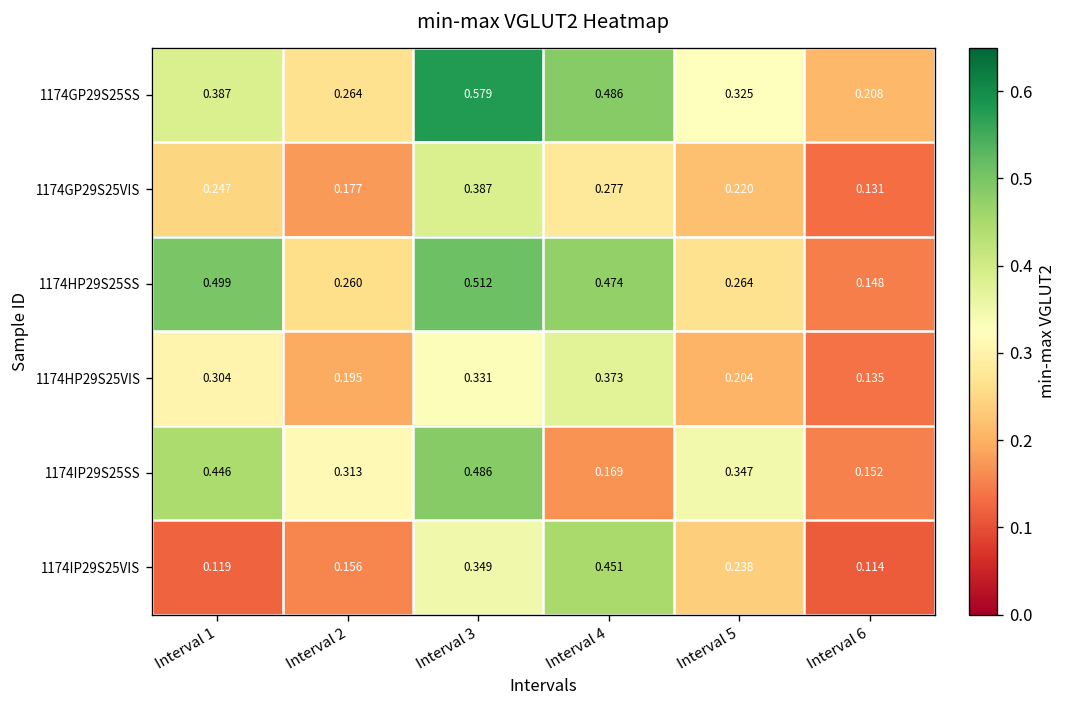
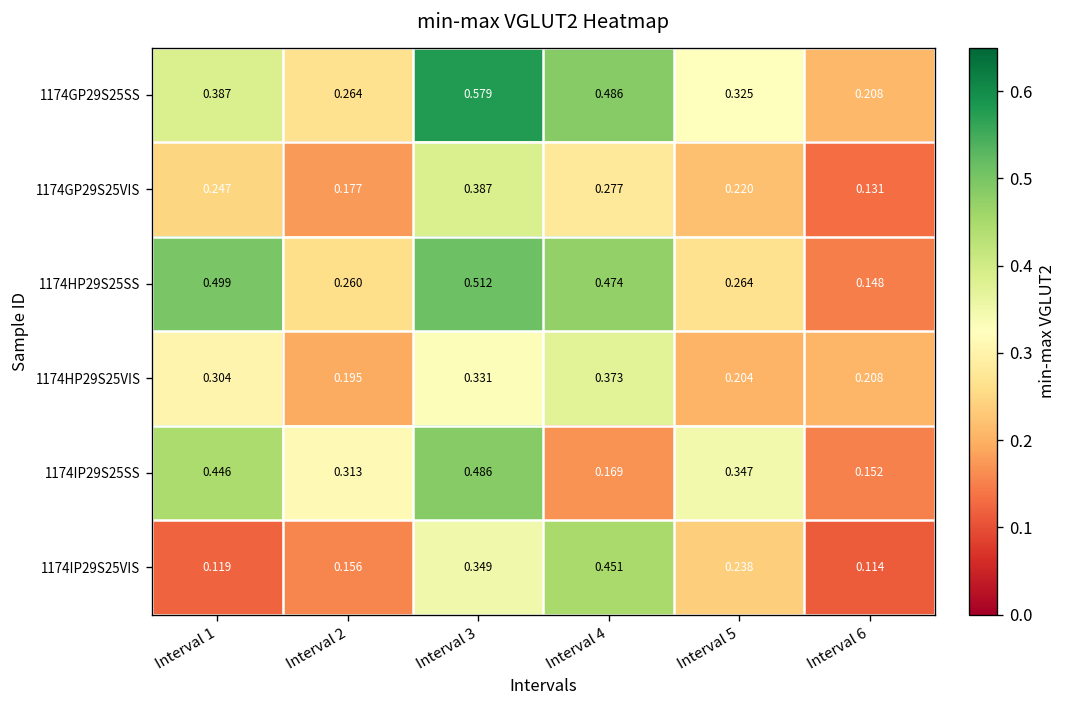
1174HP29S25VIS, Interval 6: 0.135 -> 0.208
